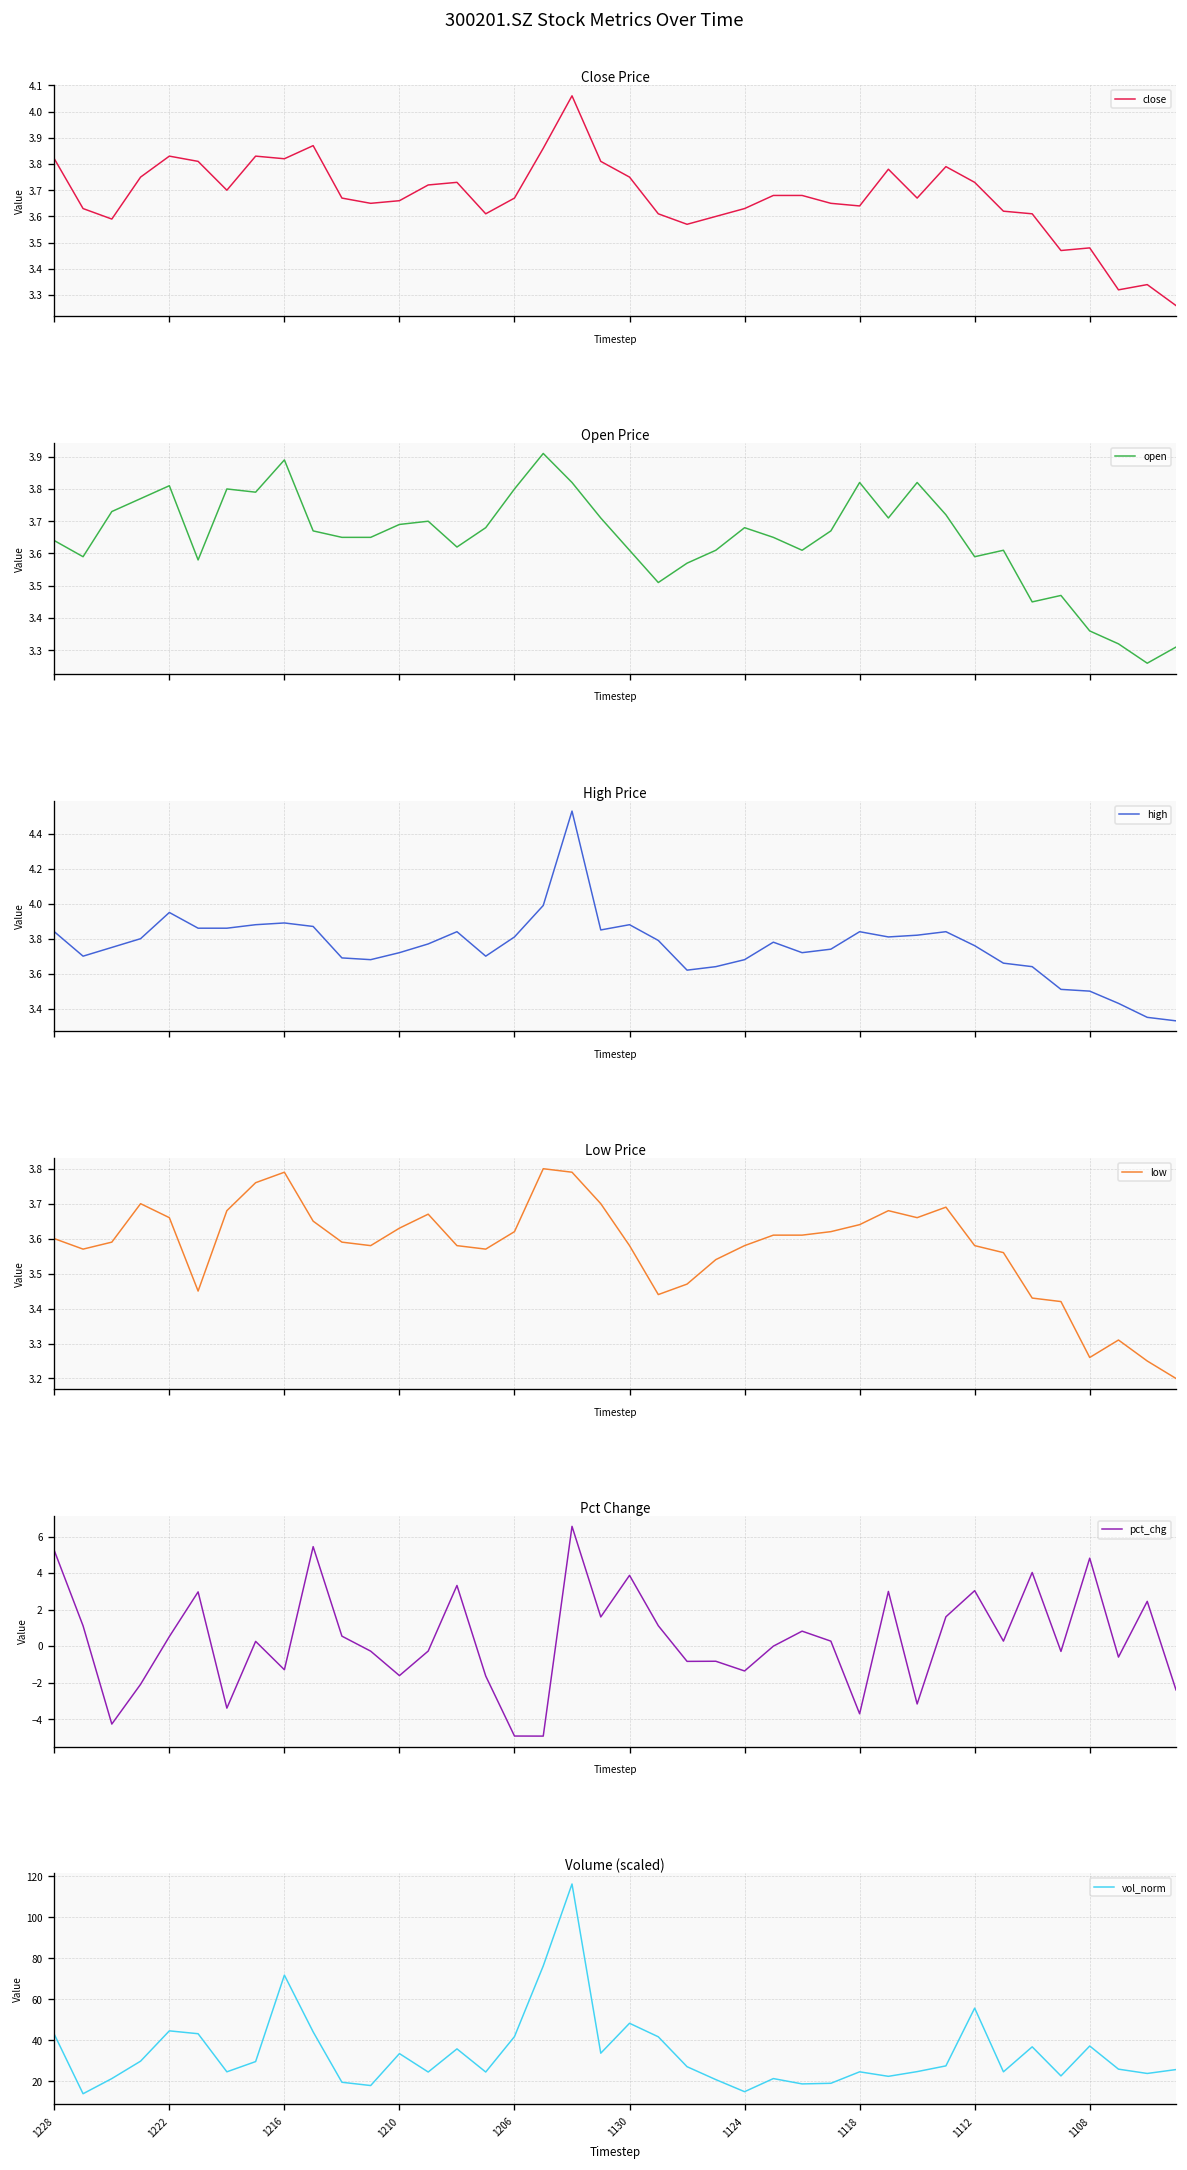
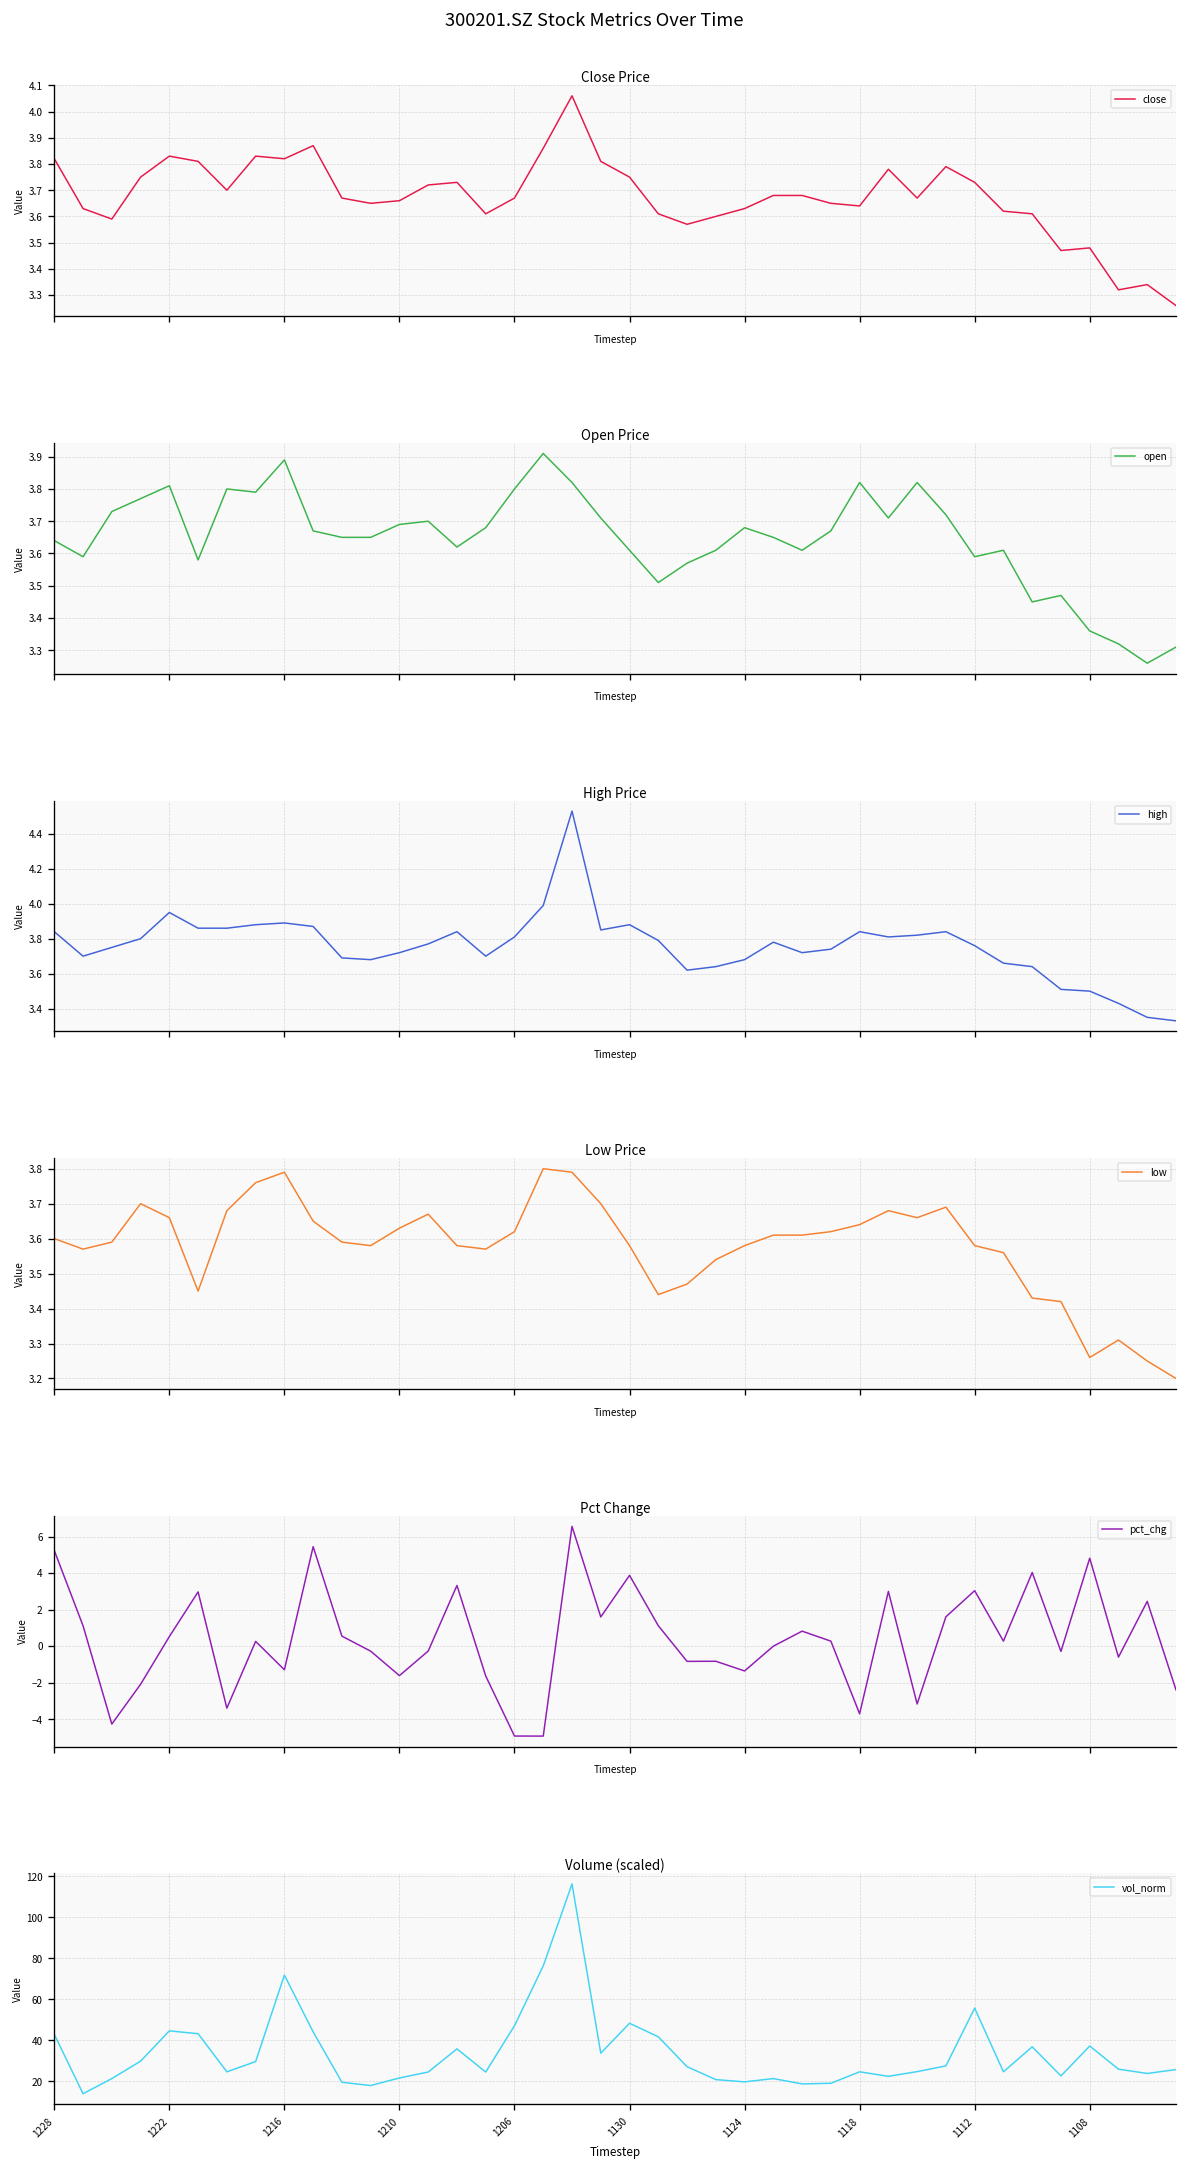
Volume (scaled), 1210: 34 -> 22
Volume (scaled), 1206: 42 -> 47
Volume (scaled), 1124: 15 -> 20
